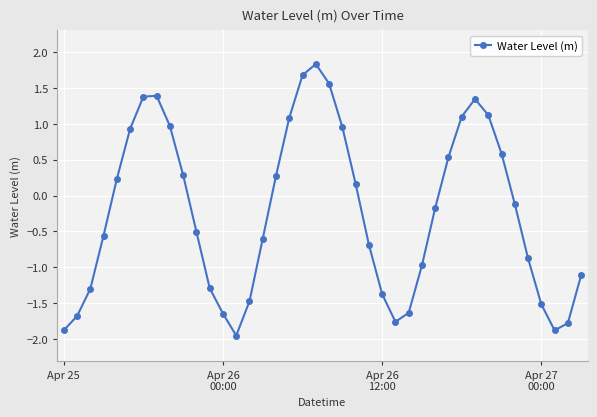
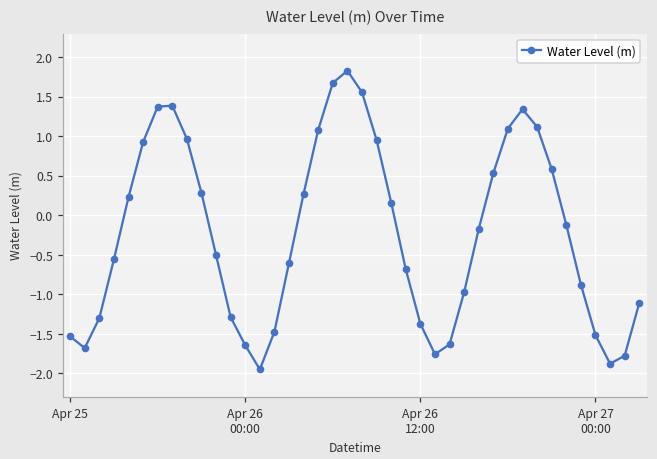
Apr 25: -1.9 -> -1.5
